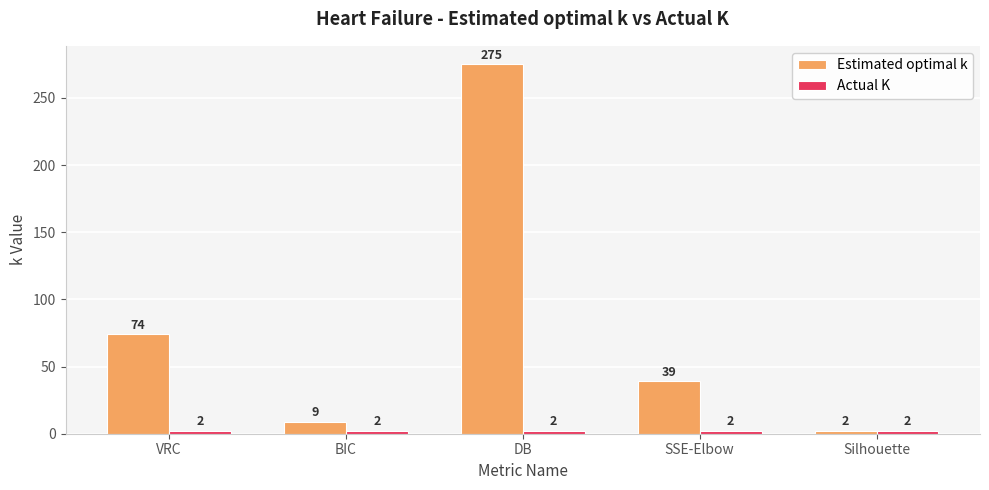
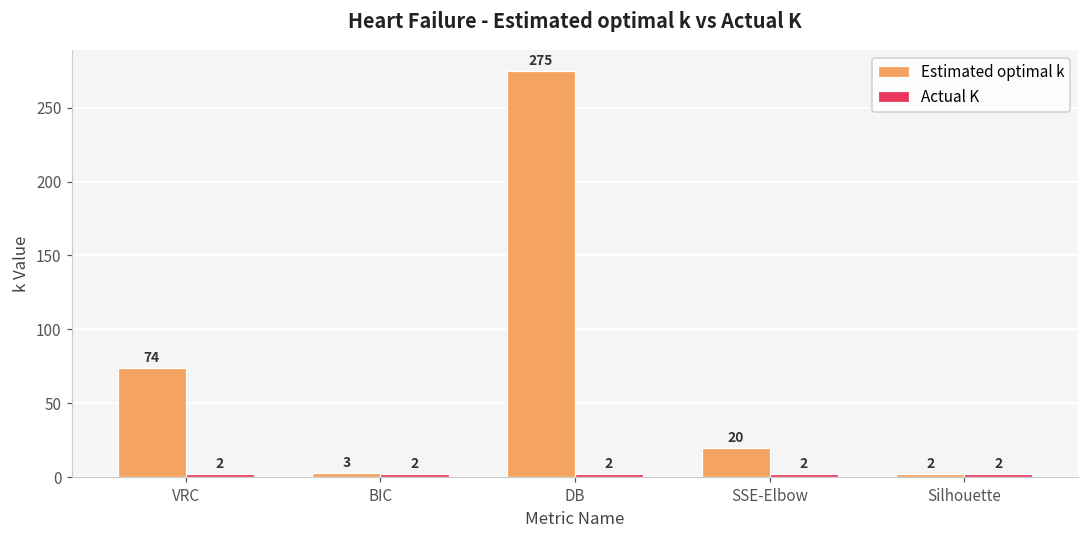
Estimated optimal k, BIC: 9 -> 3
Estimated optimal k, SSE-Elbow: 39 -> 20
